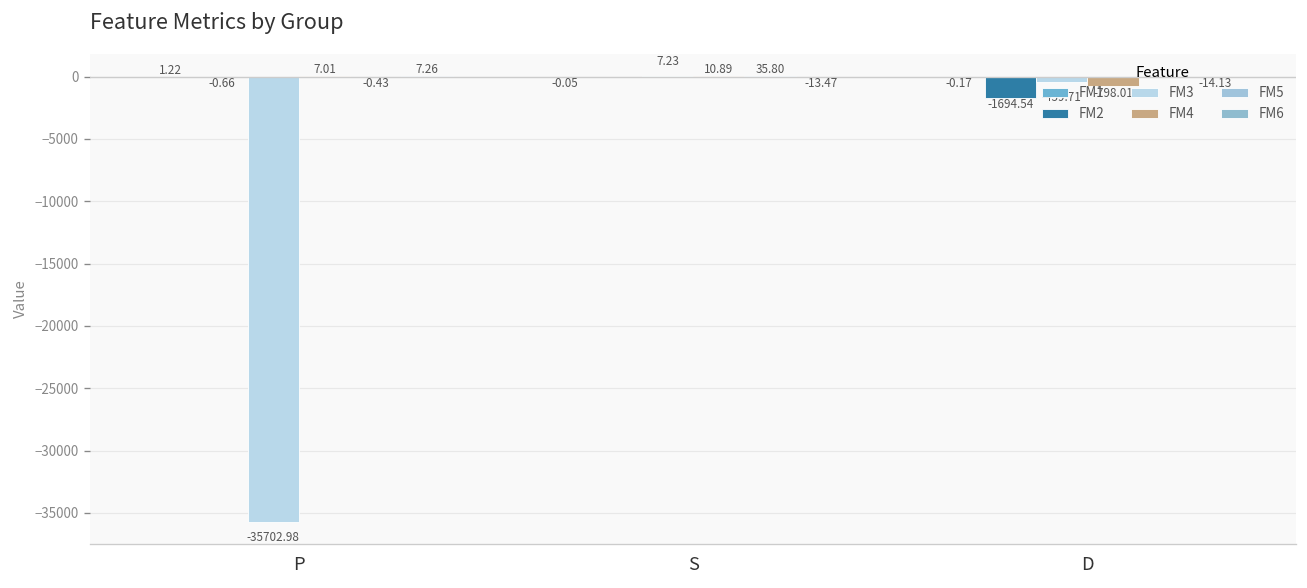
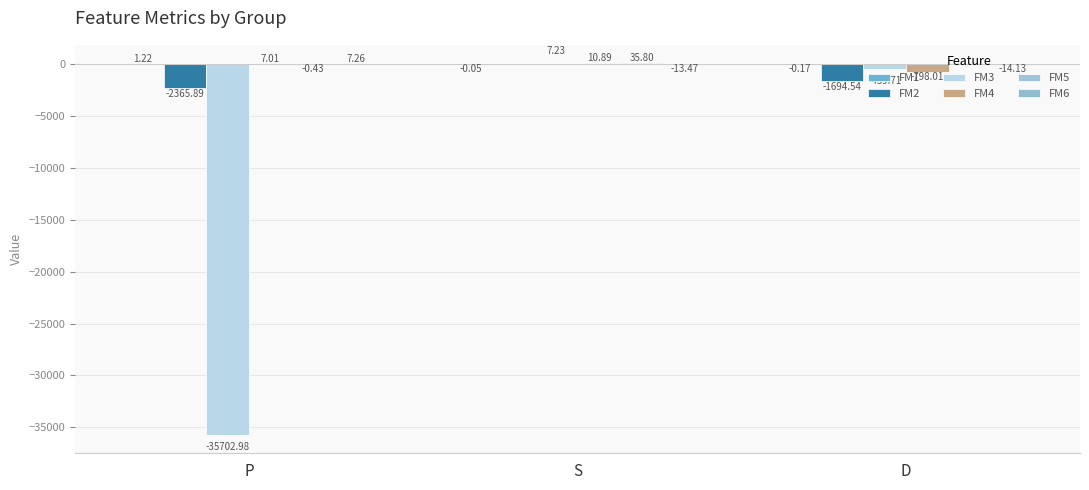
FM2, P: -0.66 -> -2365.89
